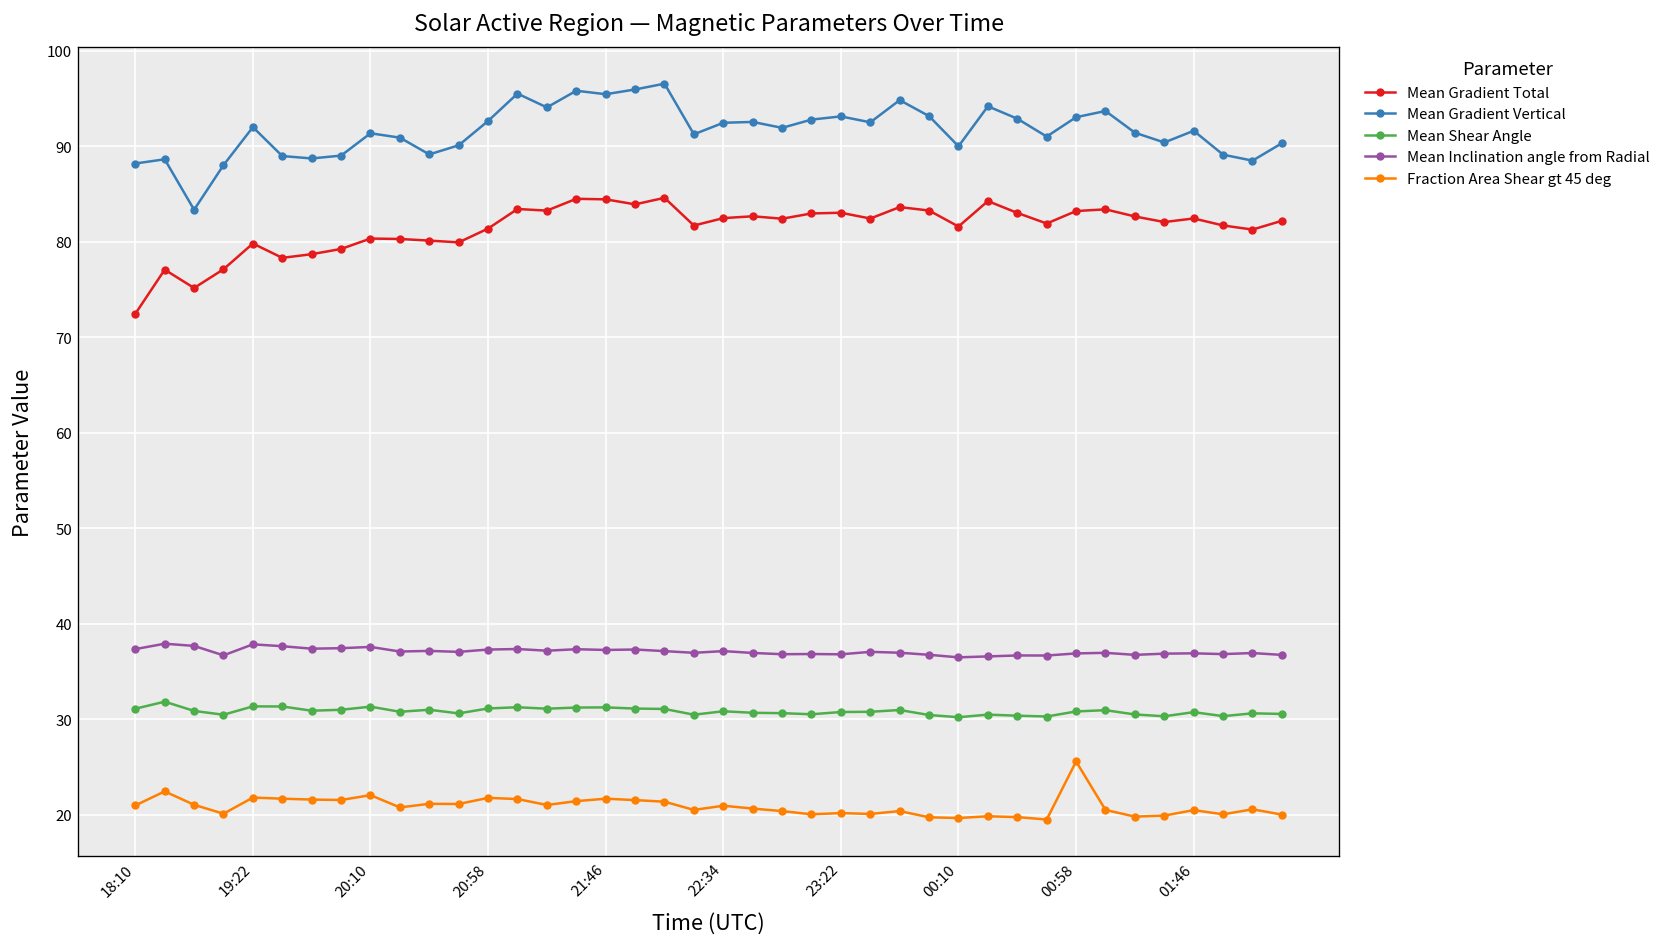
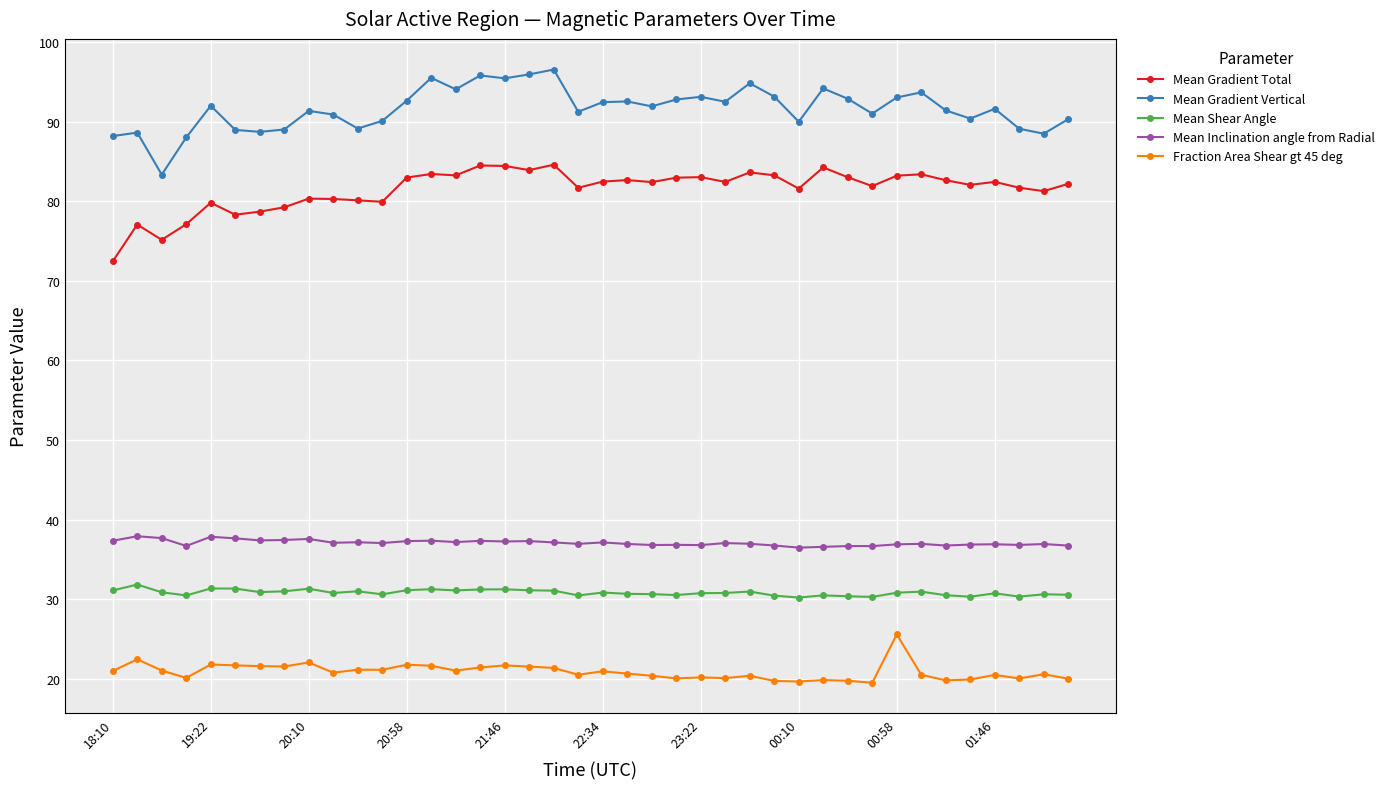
Mean Gradient Total, 20:58: 81 -> 83
